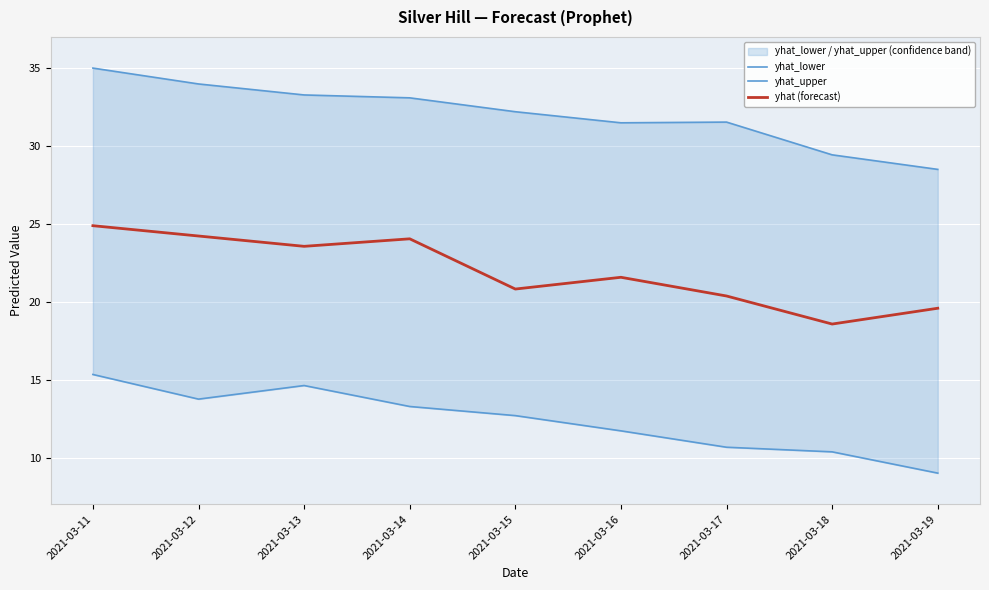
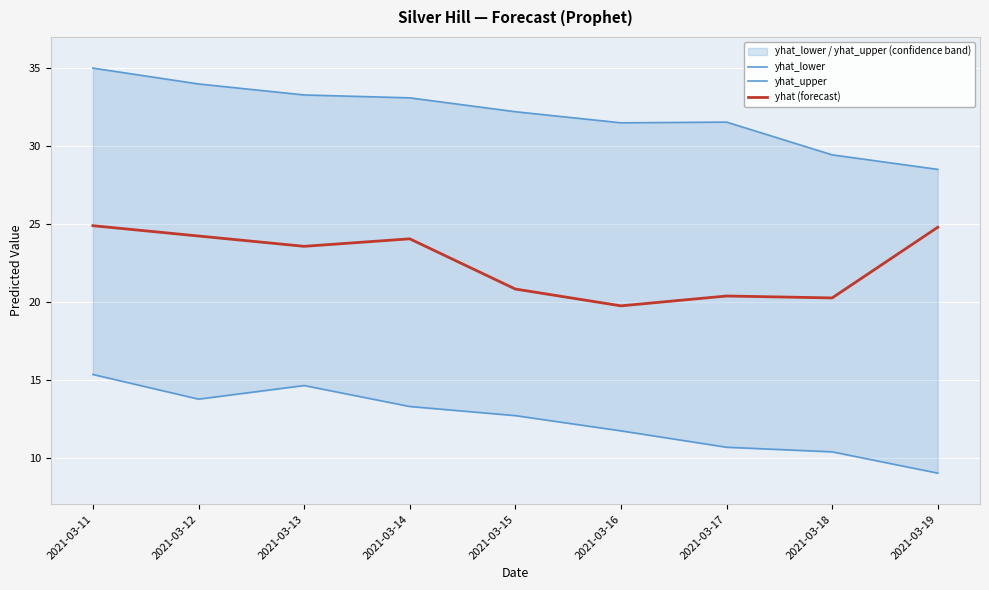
yhat (forecast), 2021-03-16: 21.6 -> 19.8
yhat (forecast), 2021-03-18: 18.6 -> 20.3
yhat (forecast), 2021-03-19: 19.6 -> 24.8
